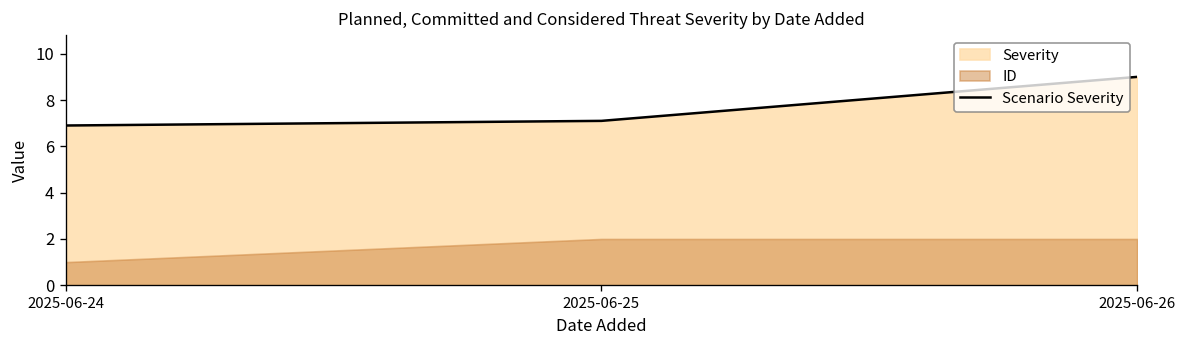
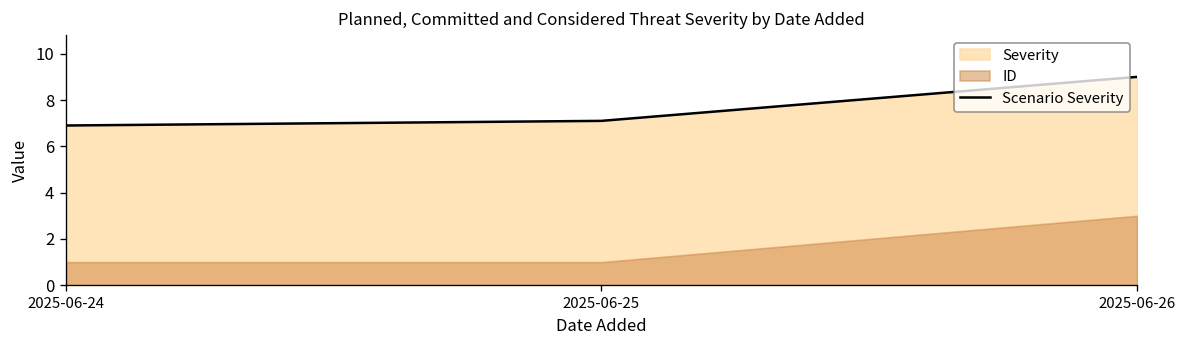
ID, 2025-06-25: 2 -> 1
ID, 2025-06-26: 2 -> 3
